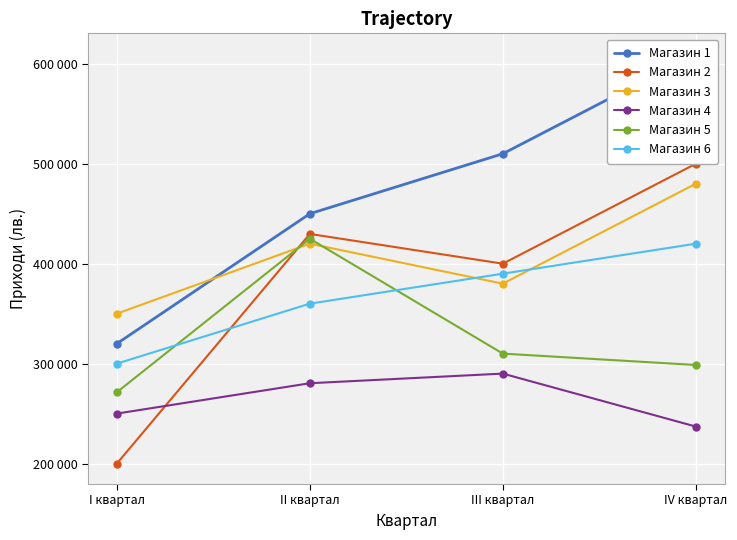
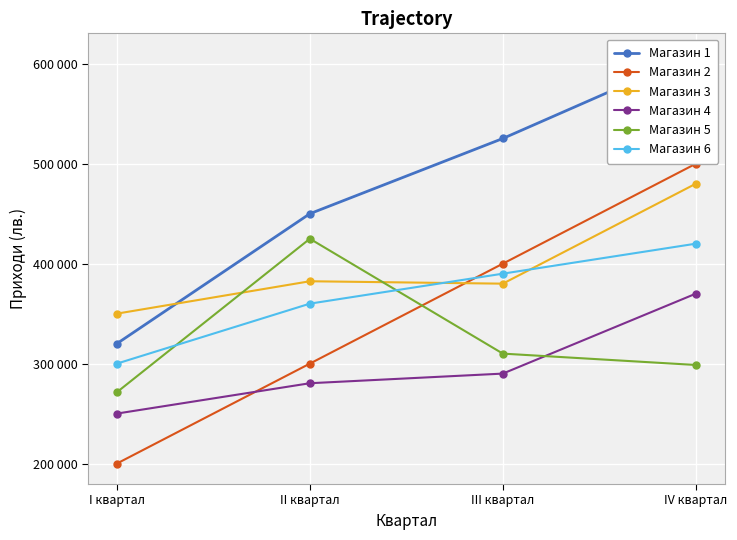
Магазин 2, II квартал: 430000 -> 300000
Магазин 3, II квартал: 420000 -> 380000
Магазин 1, III квартал: 510000 -> 530000
Магазин 4, IV квартал: 240000 -> 370000
